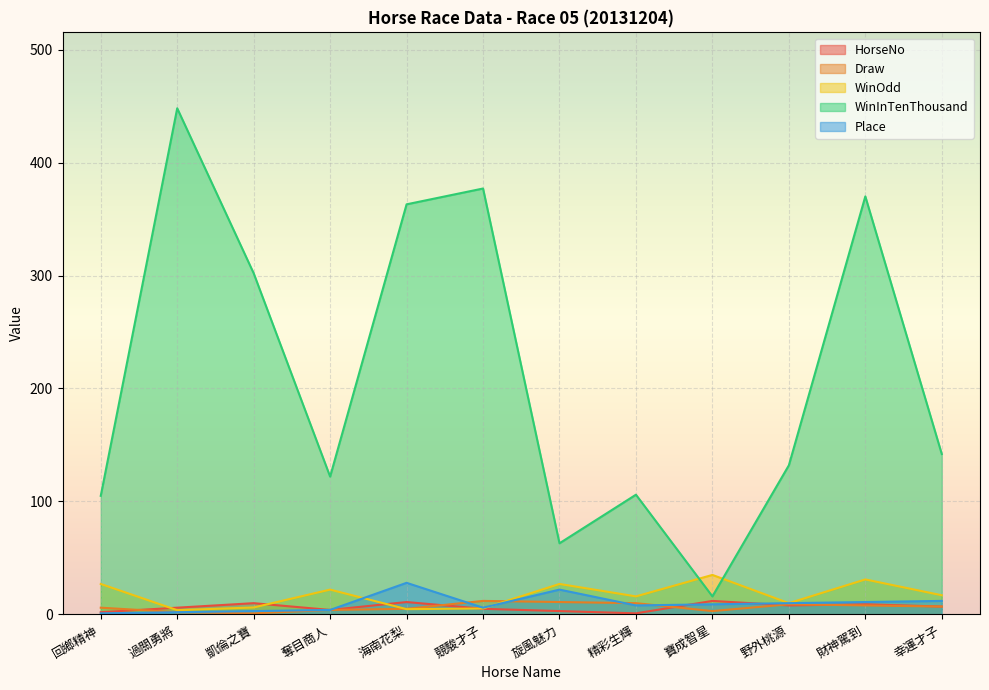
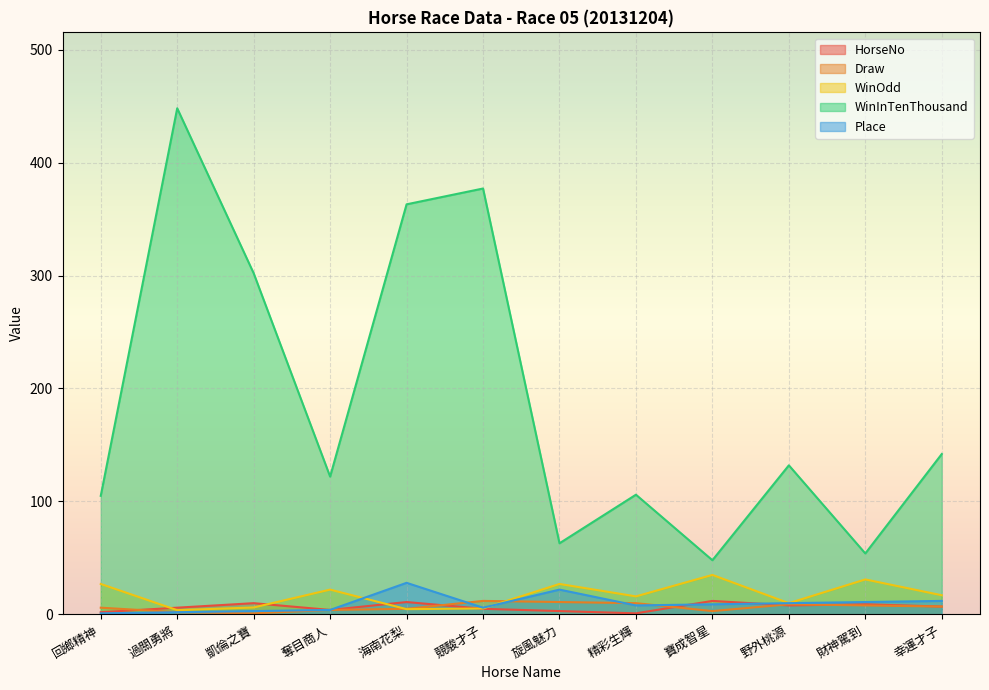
WinInTenThousand, 寶成智星: 16 -> 48
WinInTenThousand, 財神駕到: 370 -> 54
